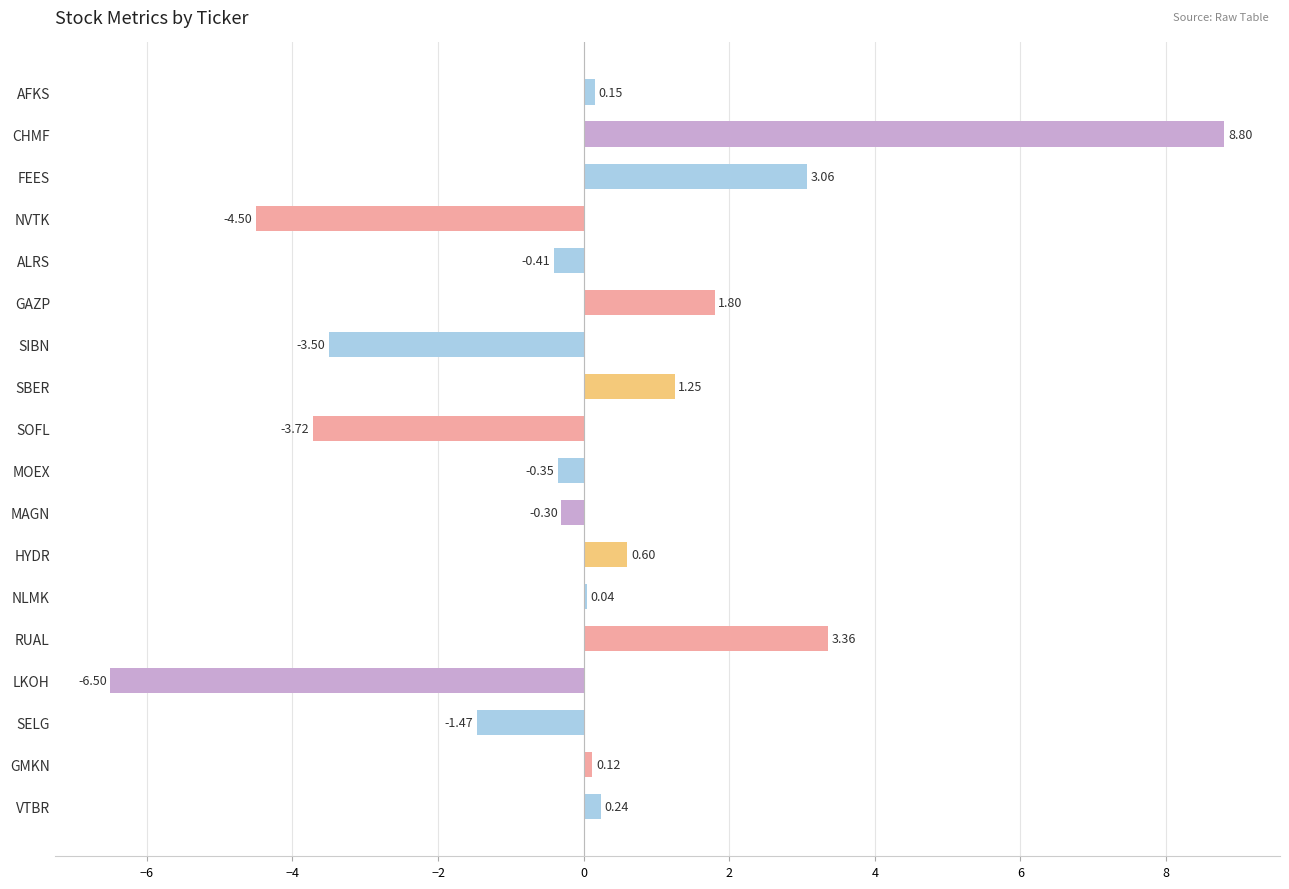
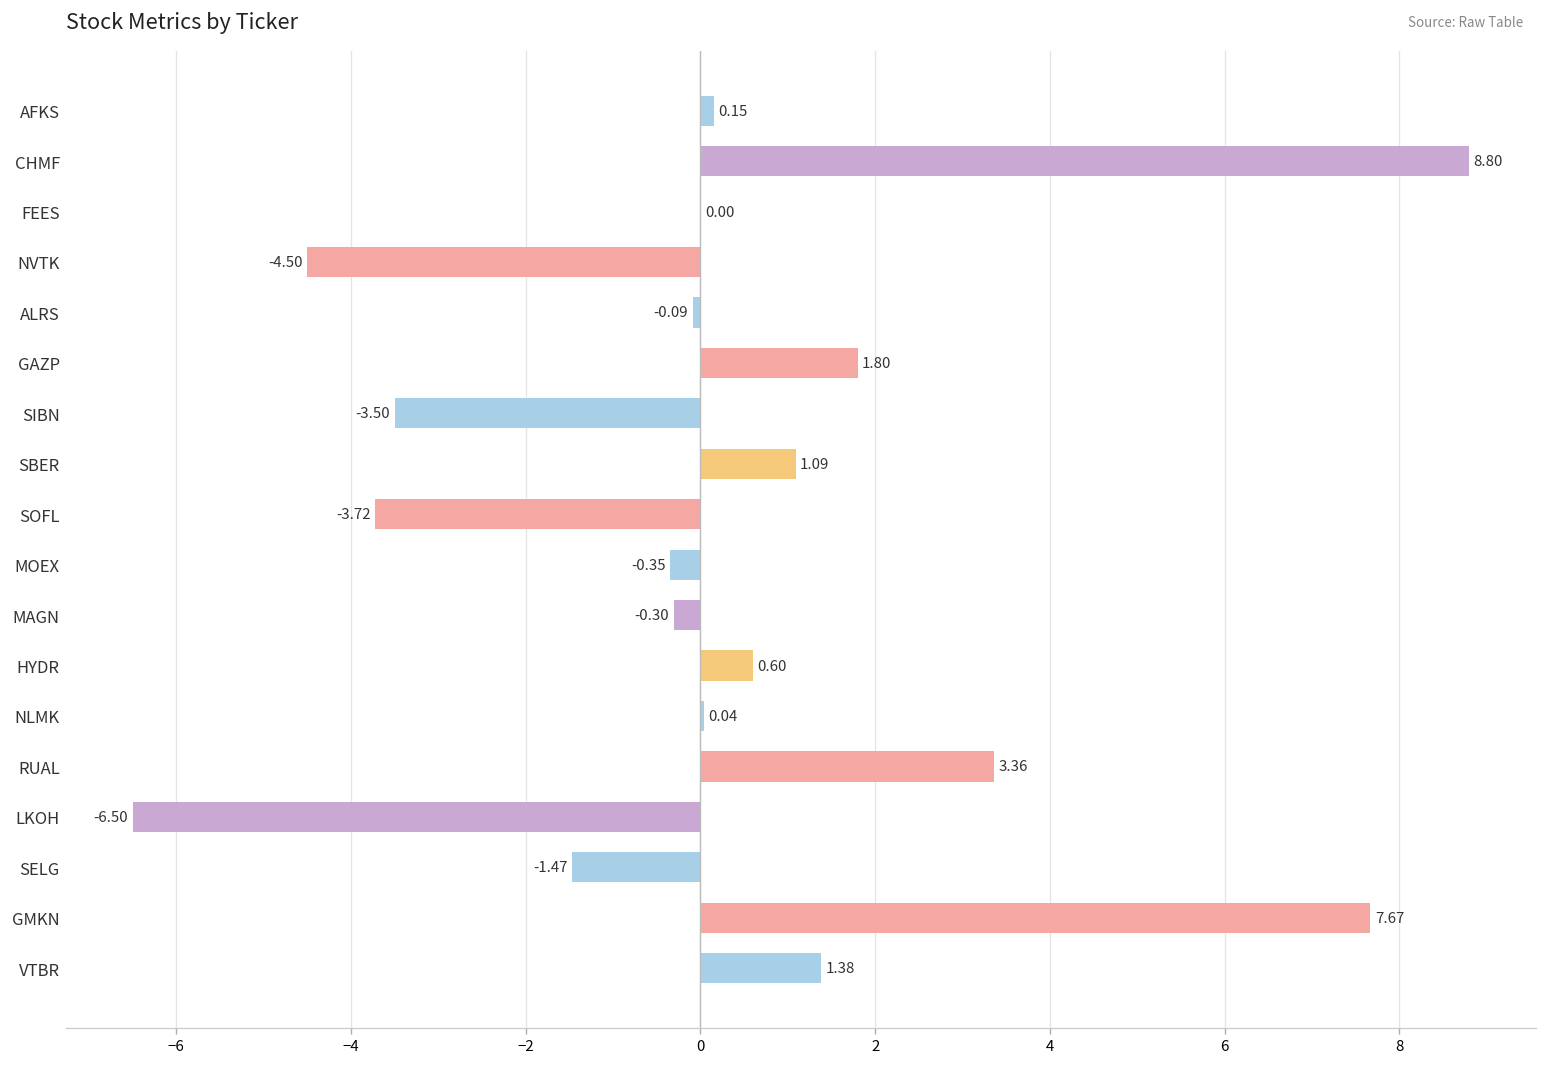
FEES: 3.06 -> 0.00
ALRS: -0.41 -> -0.09
SBER: 1.25 -> 1.09
GMKN: 0.12 -> 7.67
VTBR: 0.24 -> 1.38
